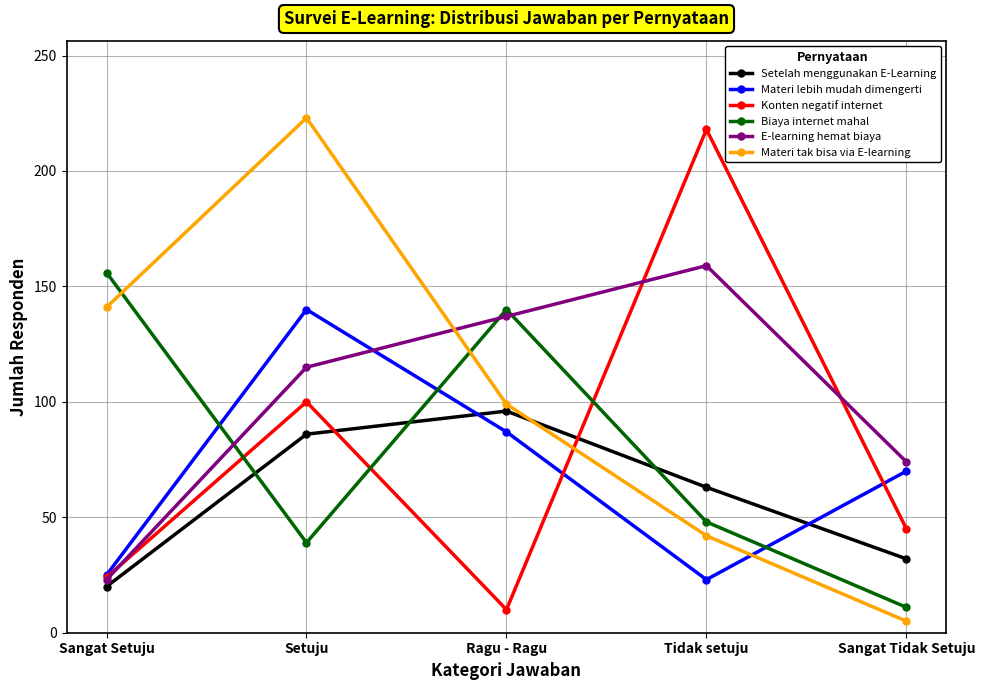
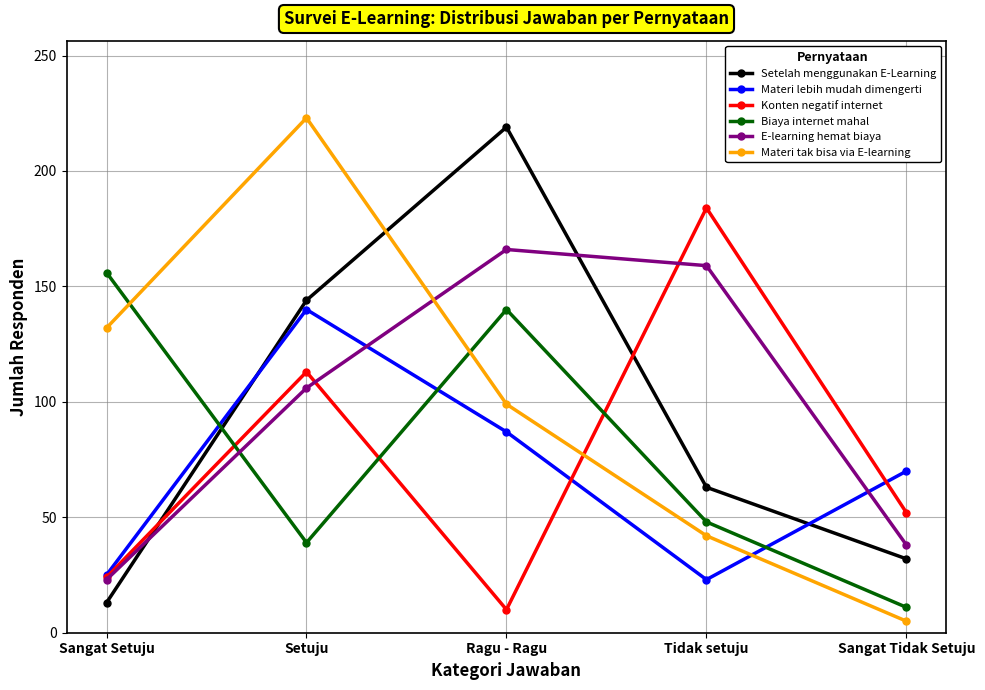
Setelah menggunakan E-Learning, Sangat Setuju: 20 -> 13
Materi tak bisa via E-learning, Sangat Setuju: 141 -> 132
Setelah menggunakan E-Learning, Setuju: 86 -> 144
Konten negatif internet, Setuju: 100 -> 113
E-learning hemat biaya, Setuju: 115 -> 106
Setelah menggunakan E-Learning, Ragu - Ragu: 96 -> 219
E-learning hemat biaya, Ragu - Ragu: 137 -> 166
Konten negatif internet, Tidak setuju: 218 -> 184
Konten negatif internet, Sangat Tidak Setuju: 45 -> 52
E-learning hemat biaya, Sangat Tidak Setuju: 74 -> 38
